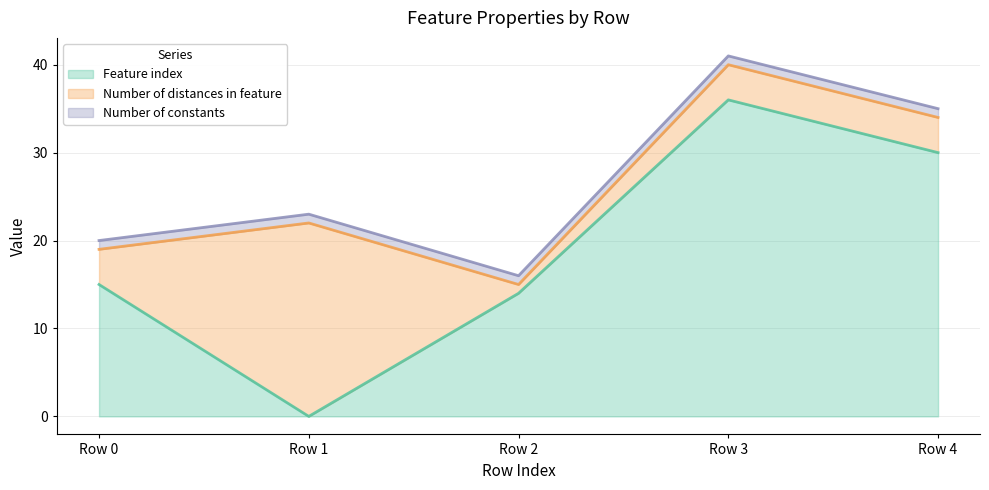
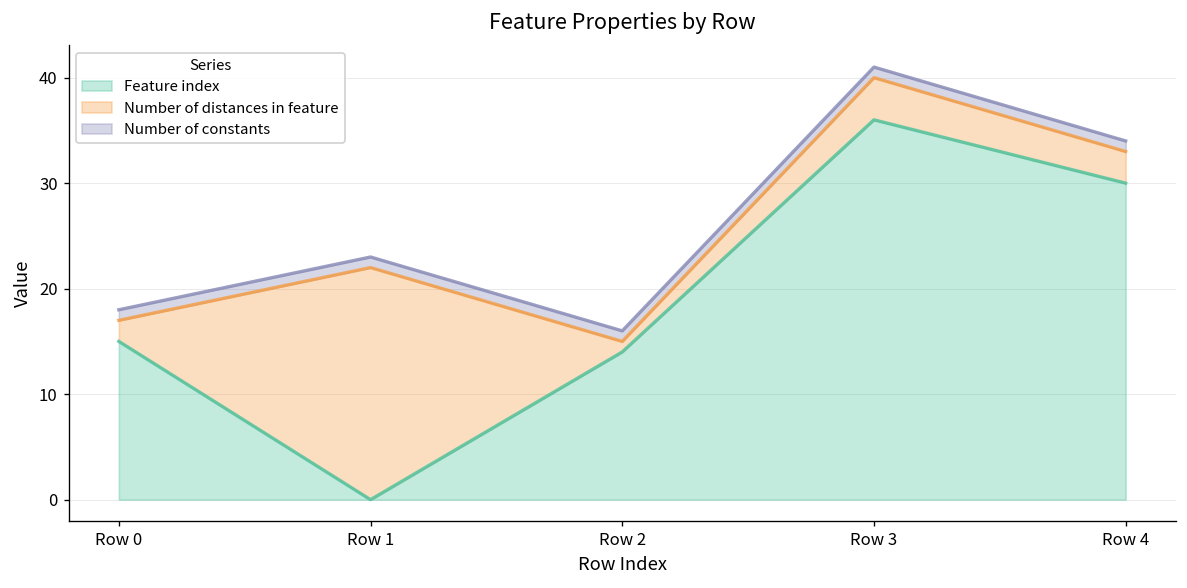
Number of distances in feature, Row 0: 4 -> 2
Number of distances in feature, Row 4: 4 -> 3
